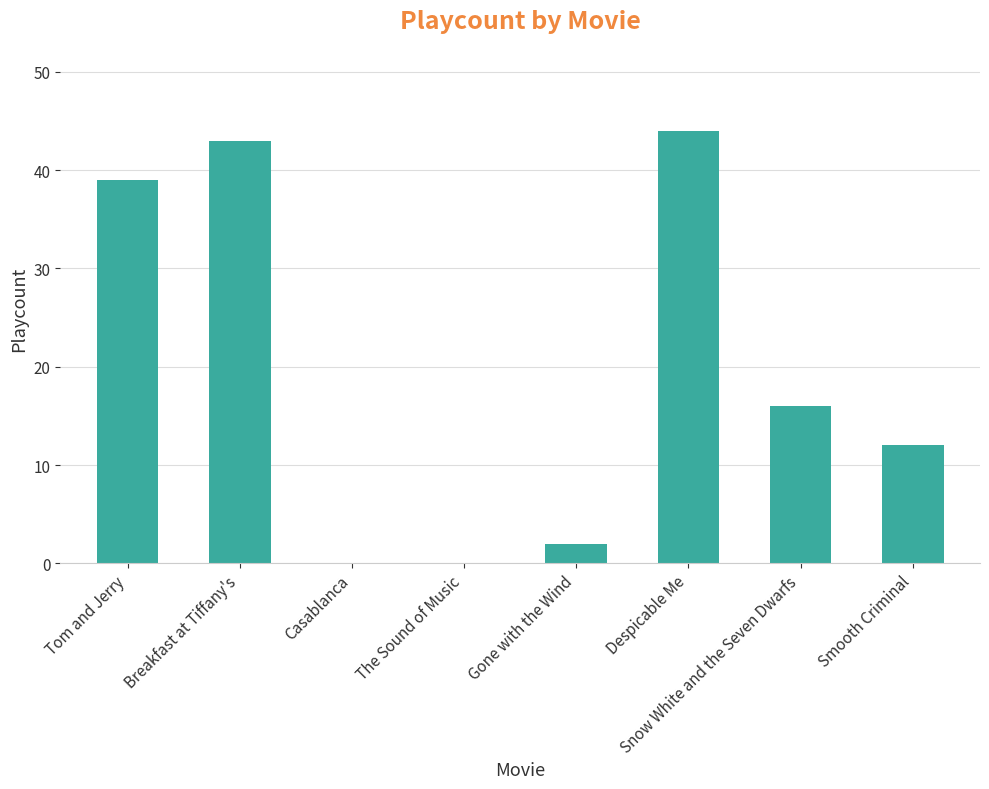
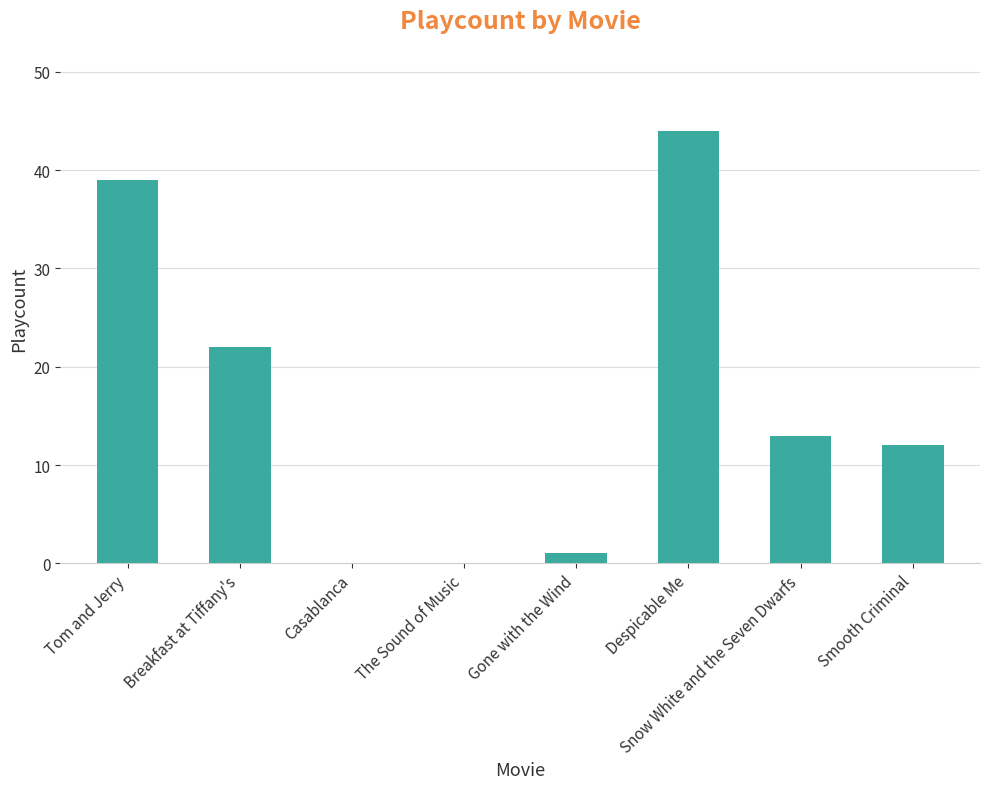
Breakfast at Tiffany's: 43 -> 22
Gone with the Wind: 2 -> 1
Snow White and the Seven Dwarfs: 16 -> 13
